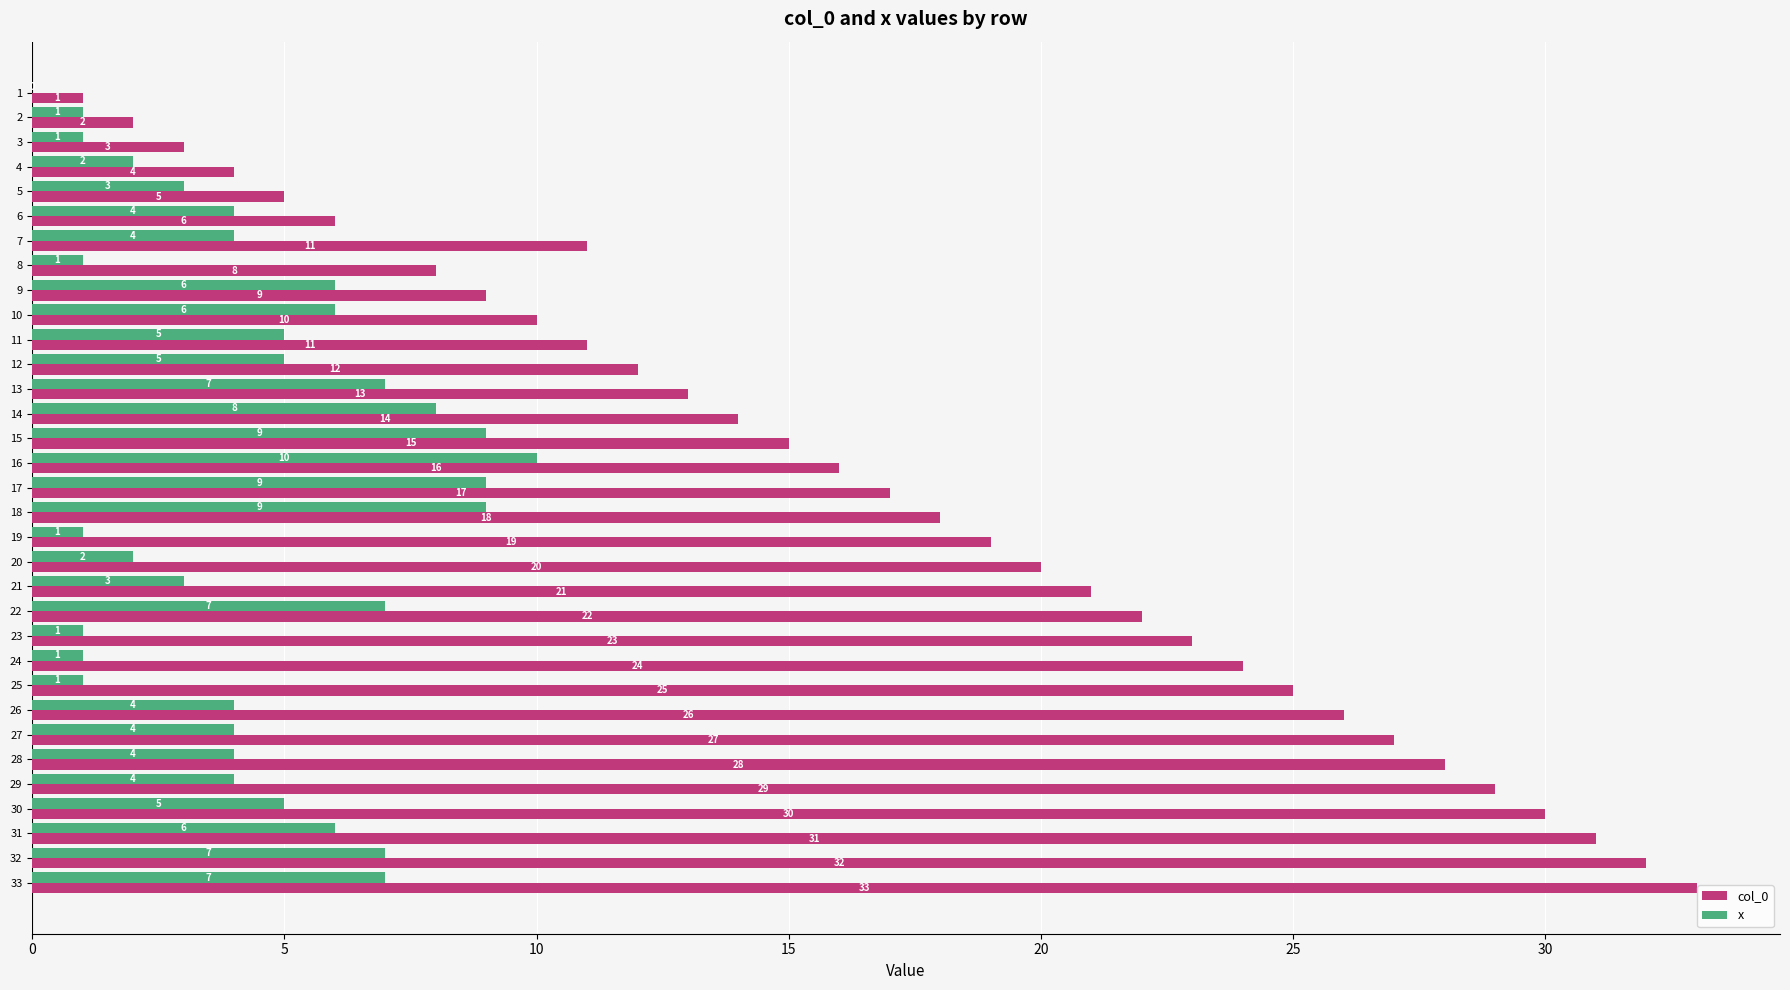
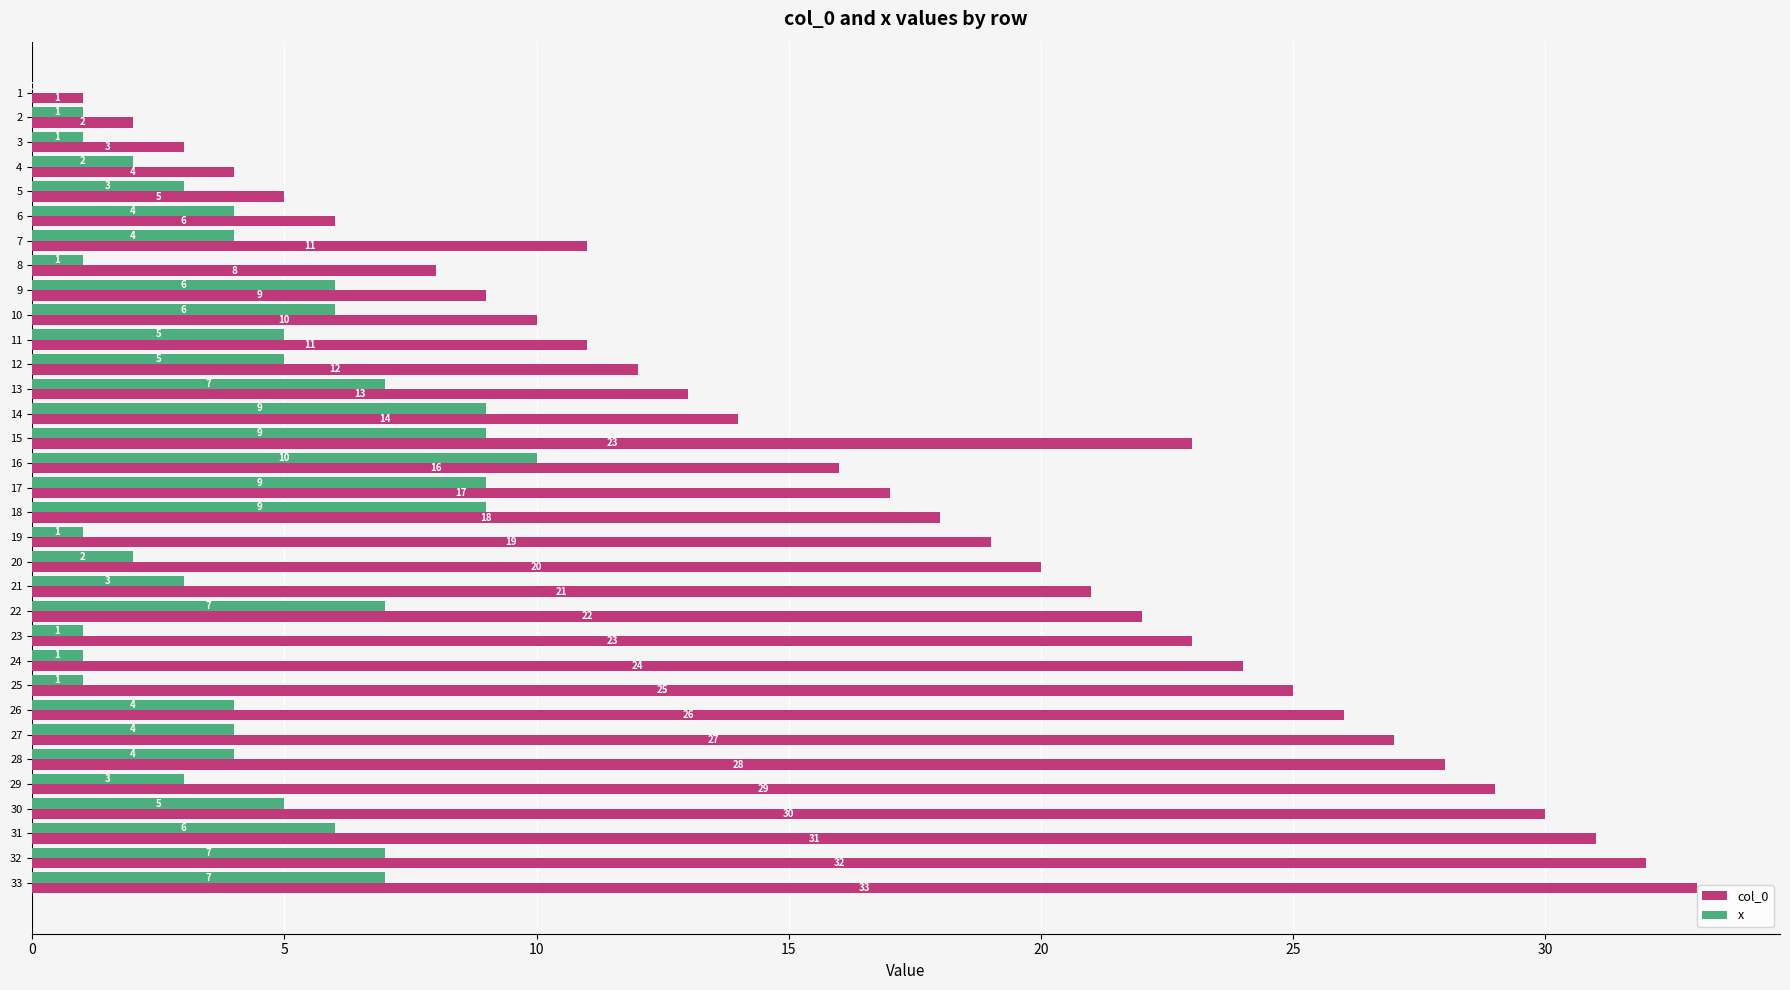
x, 14: 8 -> 9
col_0, 15: 15 -> 23
x, 29: 4 -> 3
